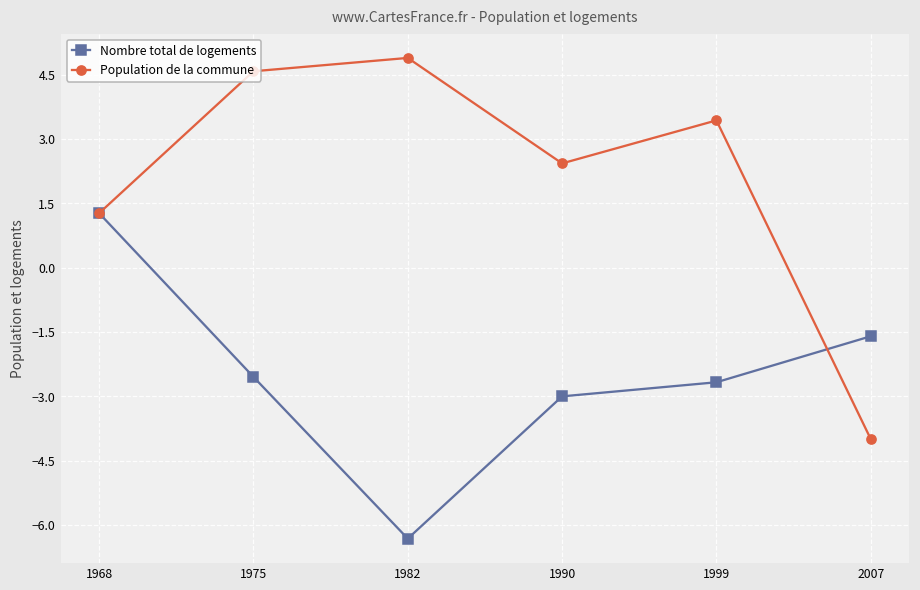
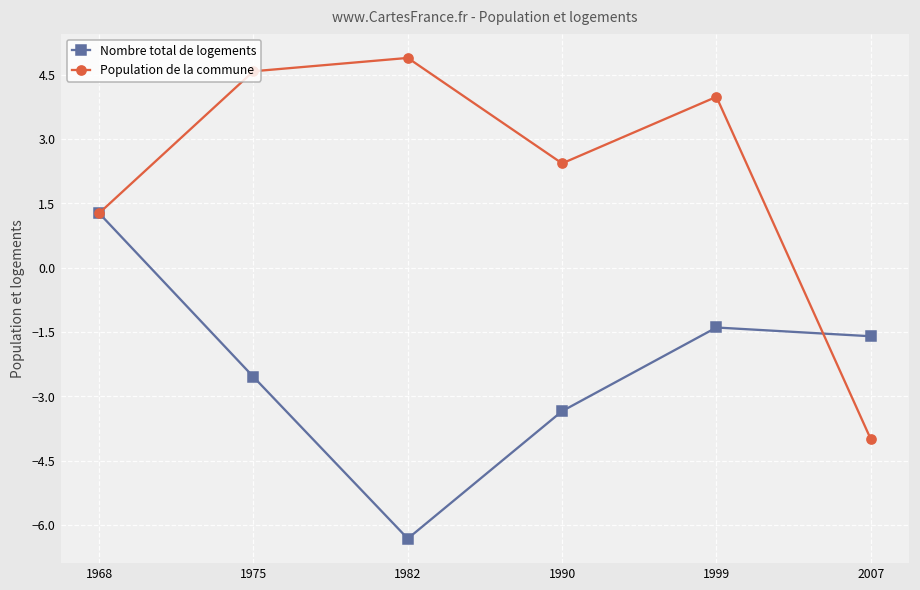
Nombre total de logements, 1990: -3.0 -> -3.3
Nombre total de logements, 1999: -2.7 -> -1.4
Population de la commune, 1999: 3.4 -> 4.0
